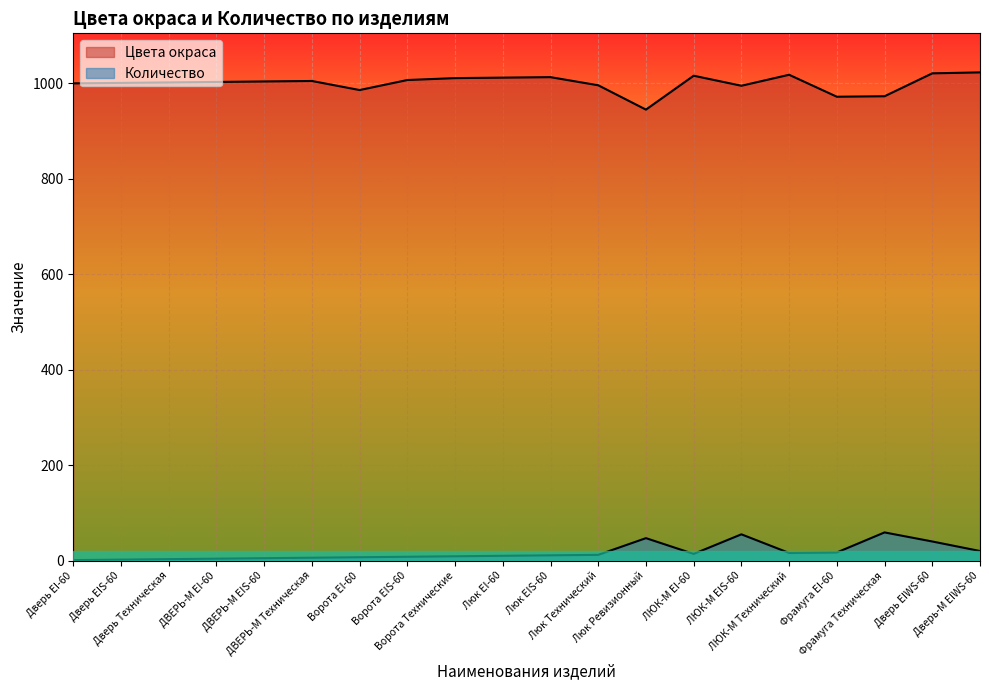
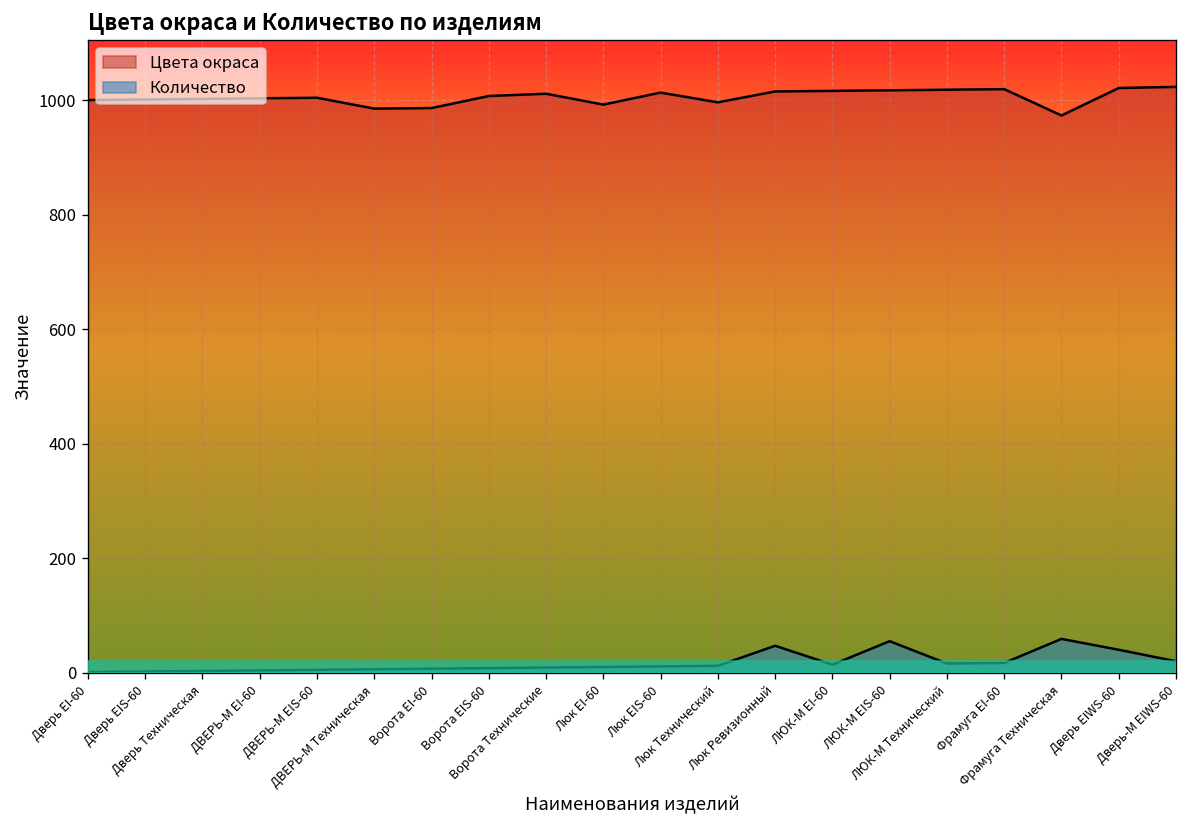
Цвета окраса, ДВЕРЬ-М Техническая: 1010 -> 990
Цвета окраса, Люк EI-60: 1010 -> 990
Цвета окраса, Люк Ревизионный: 950 -> 1020
Цвета окраса, ЛЮК-М EIS-60: 1000 -> 1020
Цвета окраса, Фрамуга EI-60: 970 -> 1020
